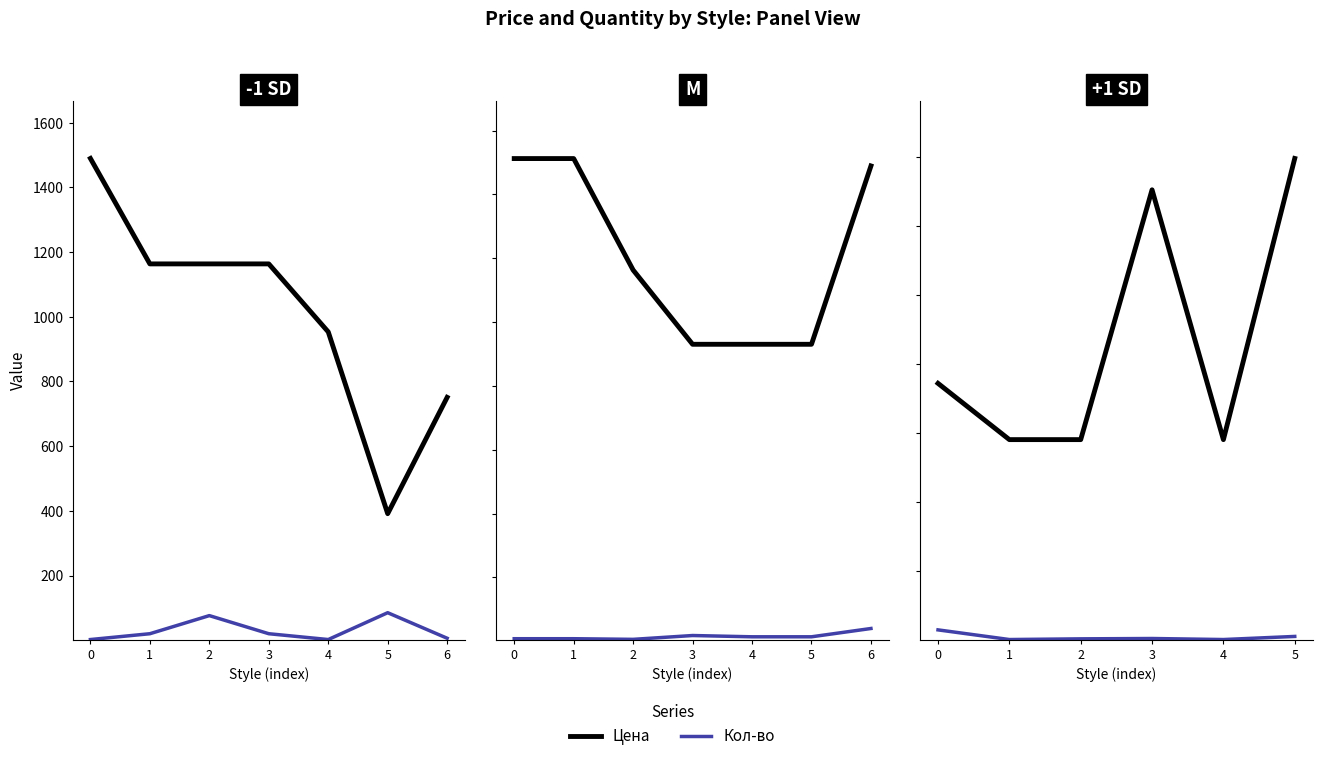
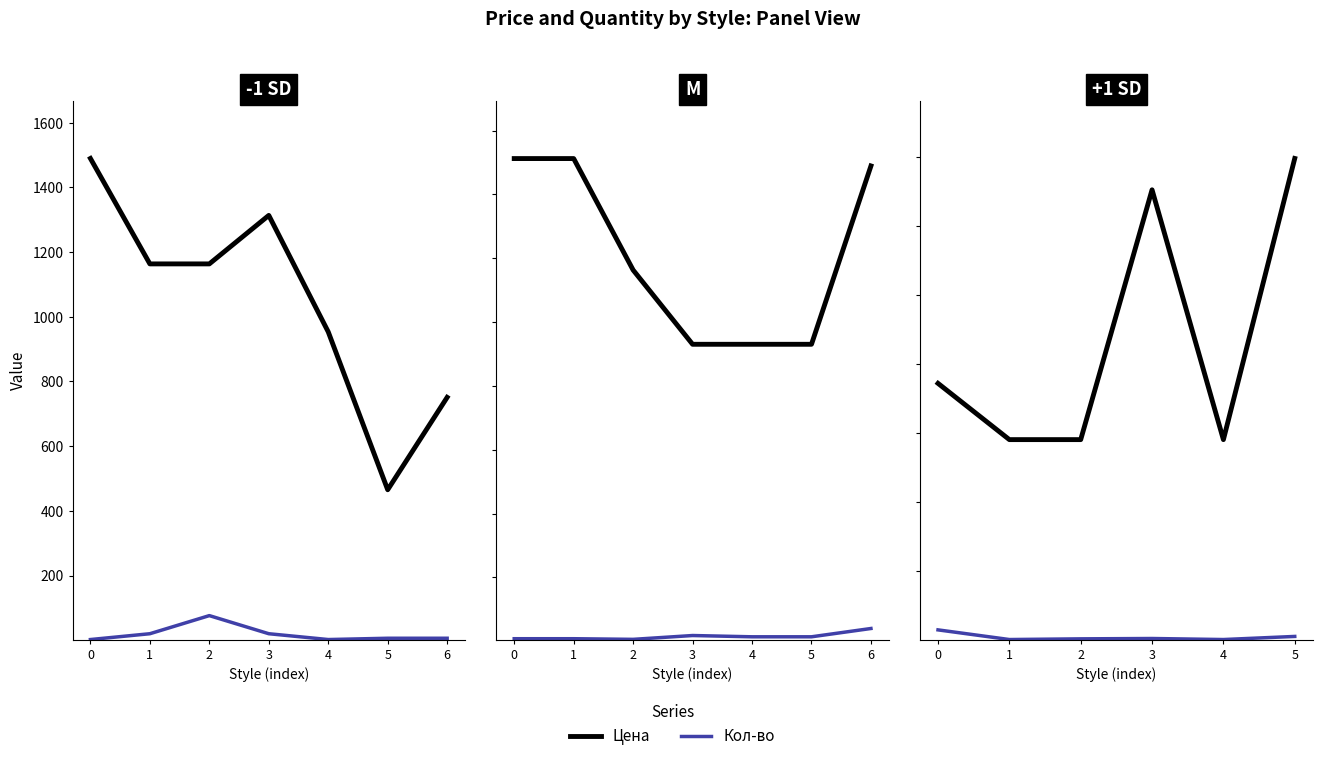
-1 SD, Цена, 3: 1160 -> 1310
-1 SD, Цена, 5: 390 -> 470
-1 SD, Кол-во, 5: 90 -> 10
